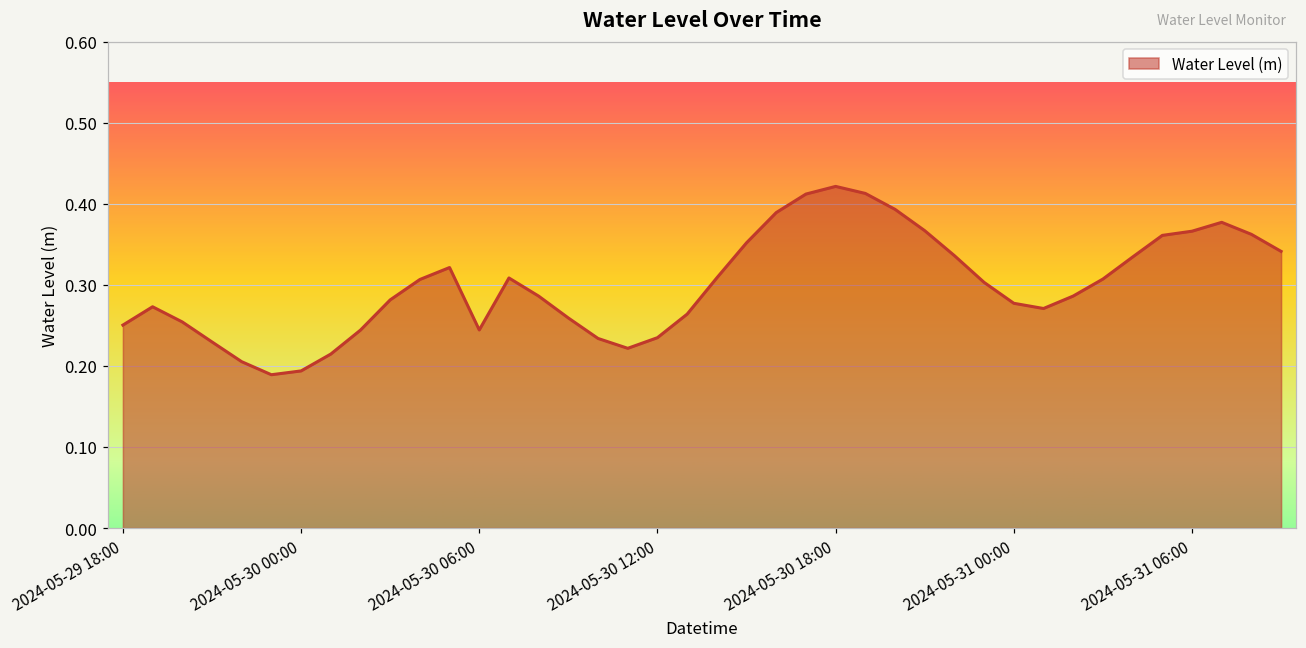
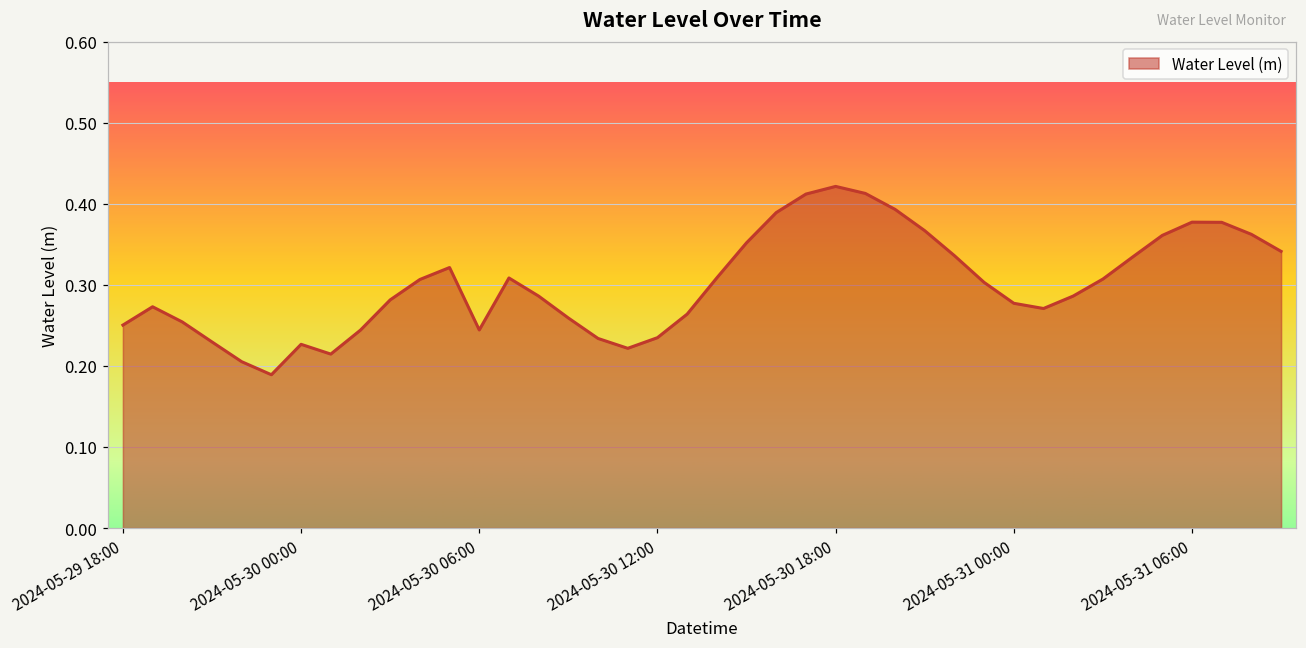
2024-05-30 00:00: 0.19 -> 0.23
2024-05-31 06:00: 0.37 -> 0.38
